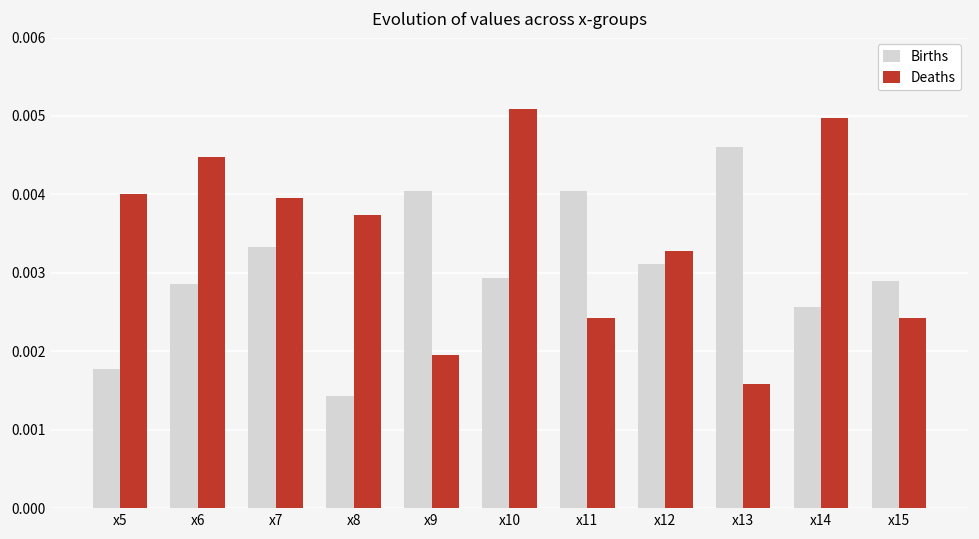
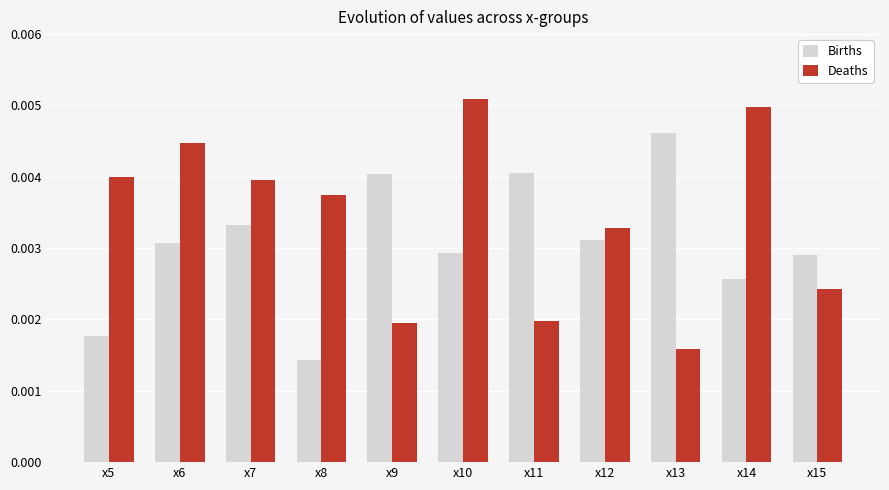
Births, x6: 0.0029 -> 0.0031
Deaths, x11: 0.0024 -> 0.0020
